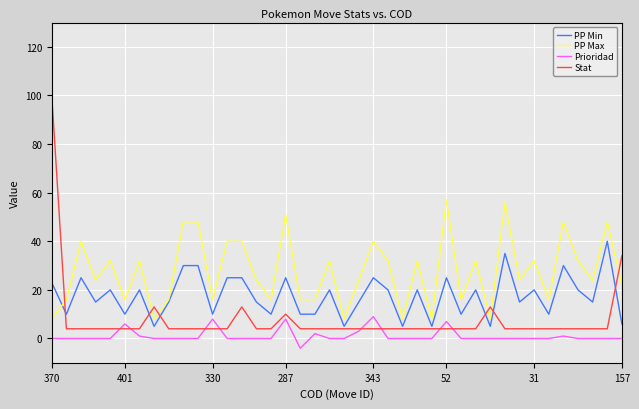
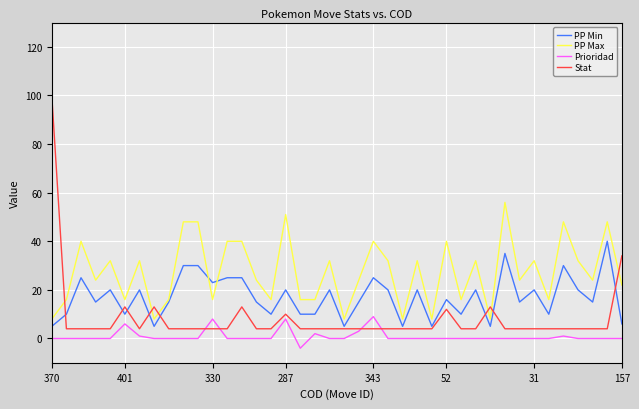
PP Min, 370: 23 -> 5
Stat, 401: 4 -> 13
PP Min, 330: 10 -> 23
PP Min, 287: 25 -> 20
PP Min, 52: 25 -> 16
PP Max, 52: 57 -> 40
Prioridad, 52: 7 -> 0
Stat, 52: 4 -> 12
